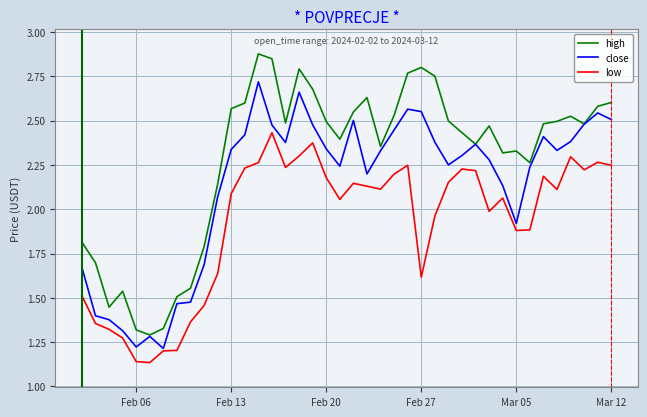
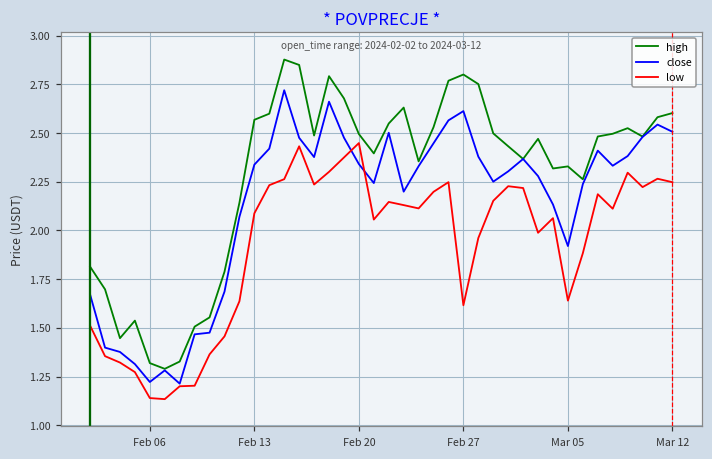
low, Feb 20: 2.18 -> 2.45
close, Feb 27: 2.55 -> 2.61
low, Mar 05: 1.88 -> 1.64
